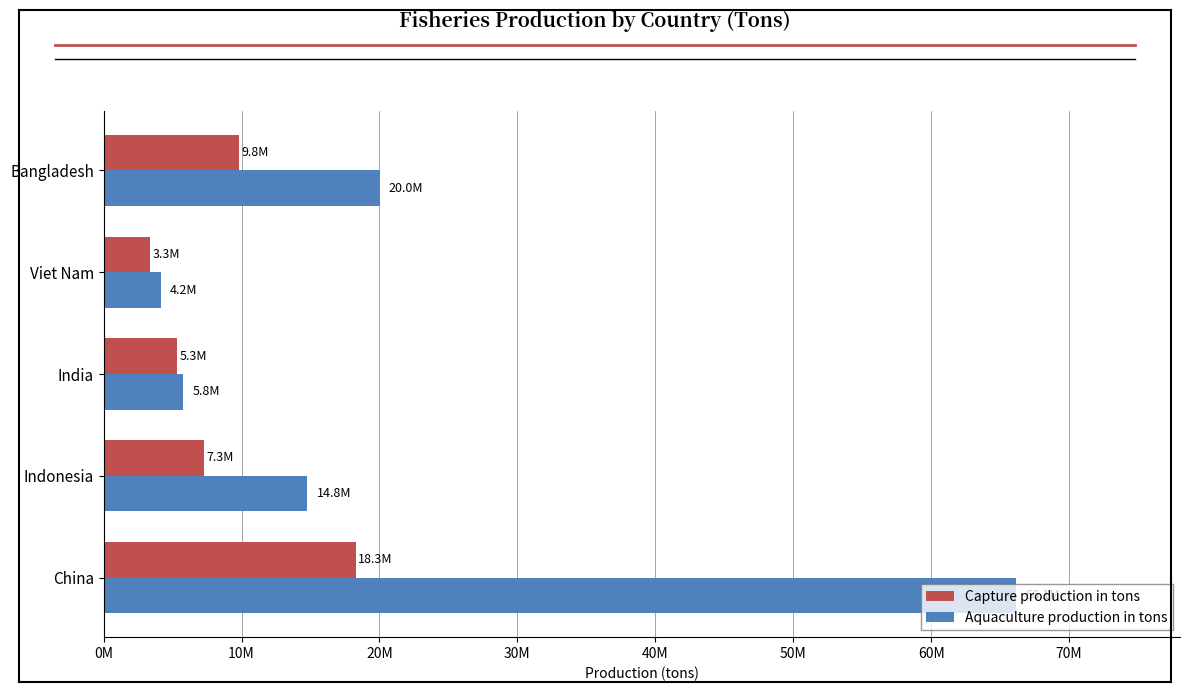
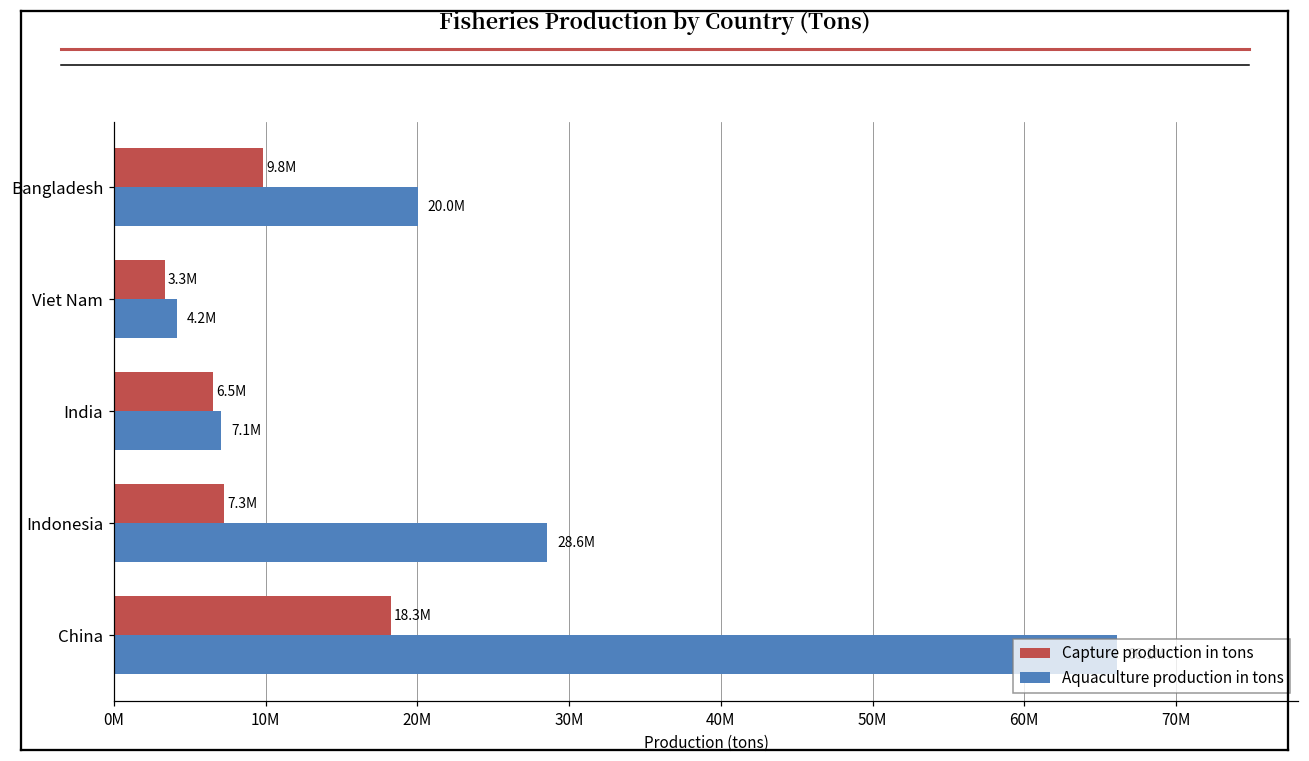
Capture production in tons, India: 5.3M -> 6.5M
Aquaculture production in tons, India: 5.8M -> 7.1M
Aquaculture production in tons, Indonesia: 14.8M -> 28.6M
